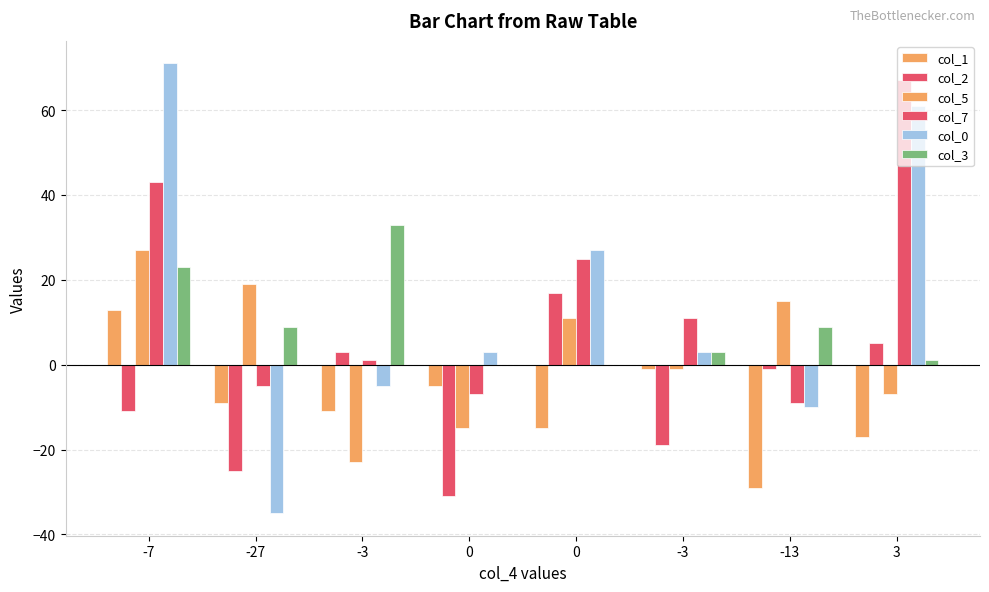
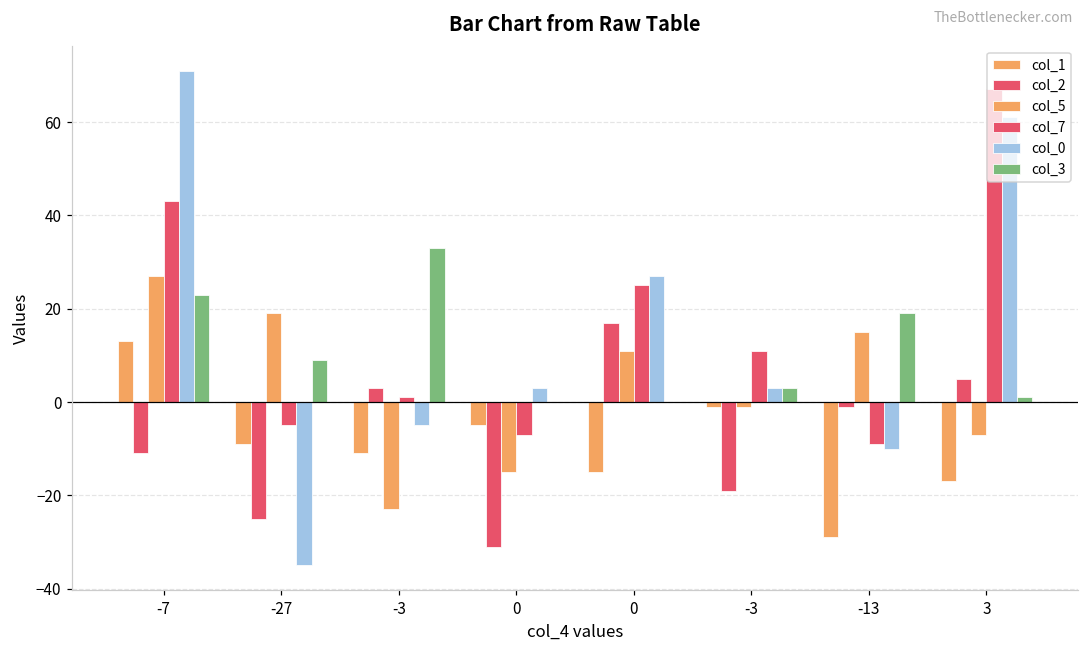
col_3, -13: 9 -> 19
